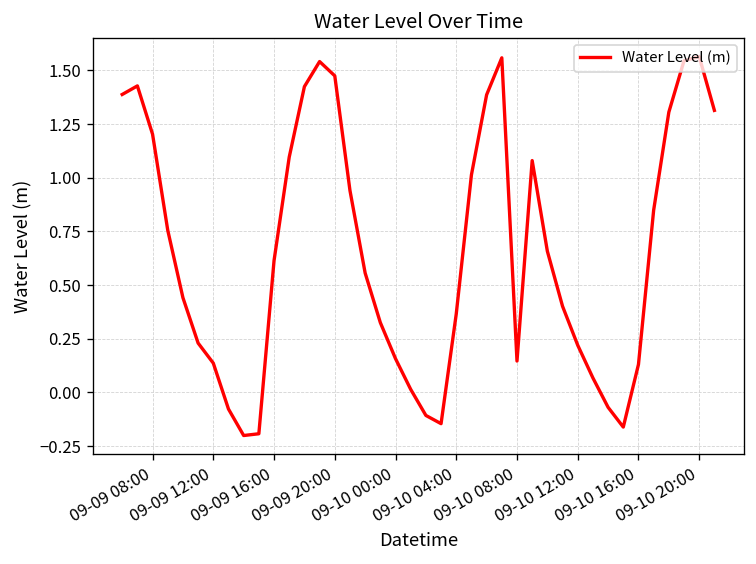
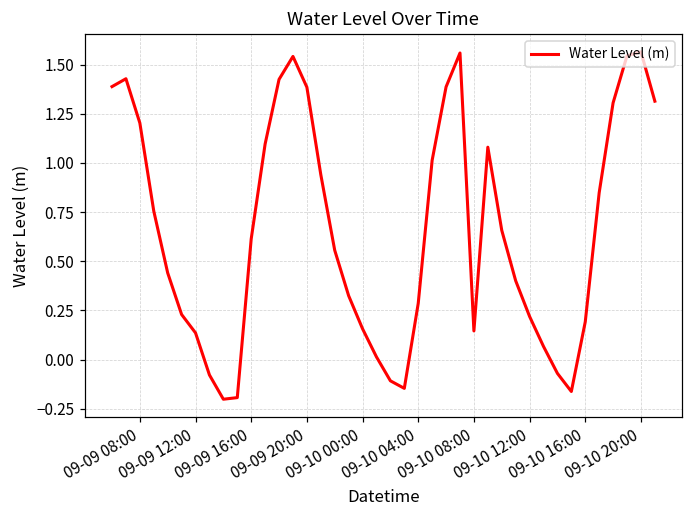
09-09 20:00: 1.48 -> 1.39
09-10 04:00: 0.37 -> 0.29
09-10 16:00: 0.13 -> 0.19
